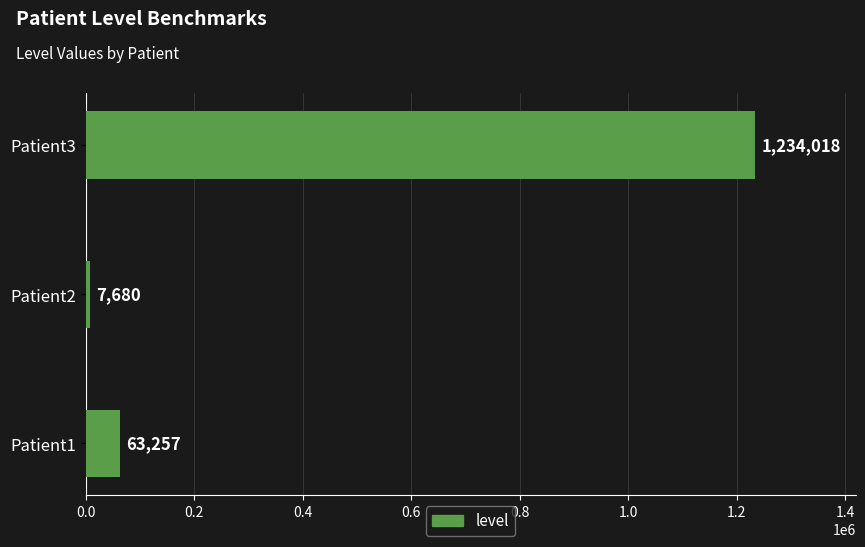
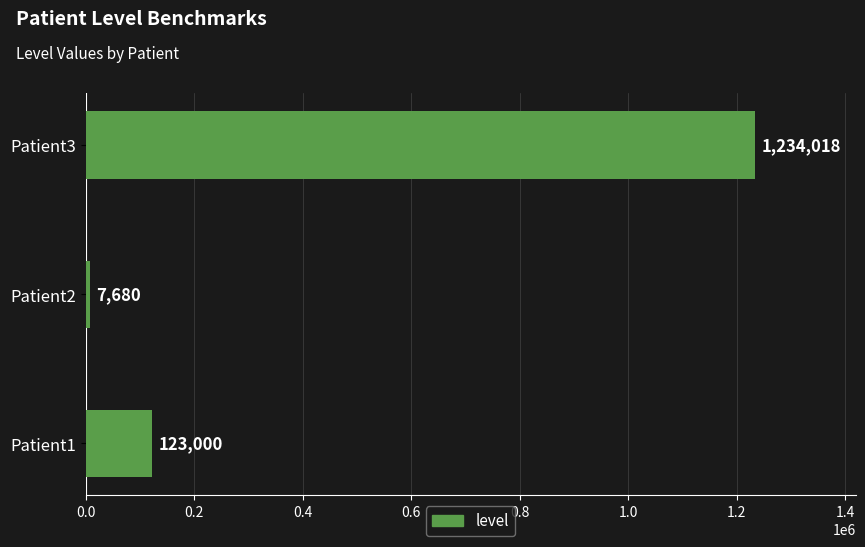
Patient1: 63,257 -> 123,000
